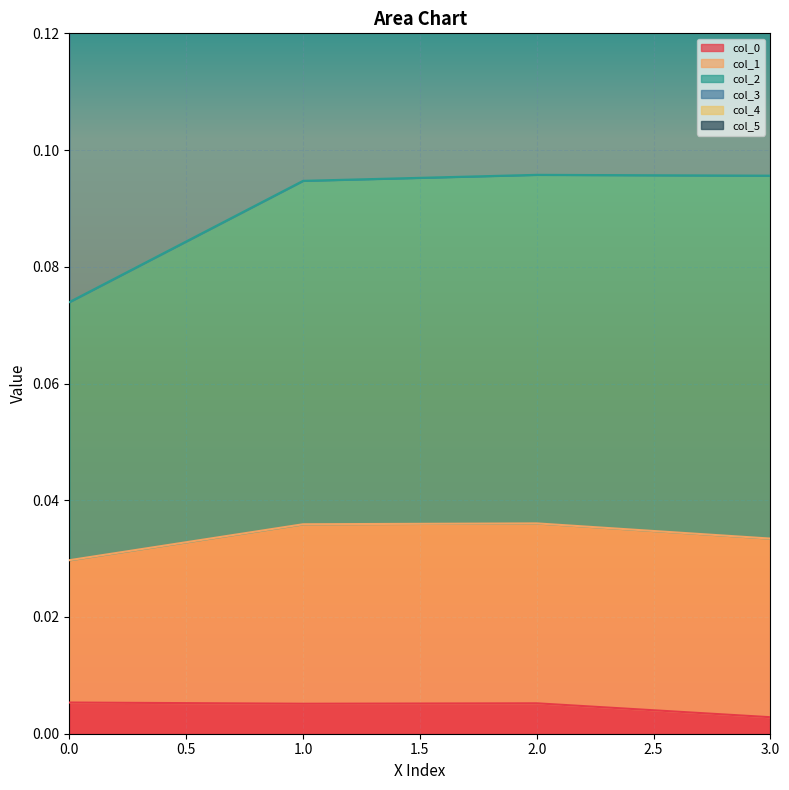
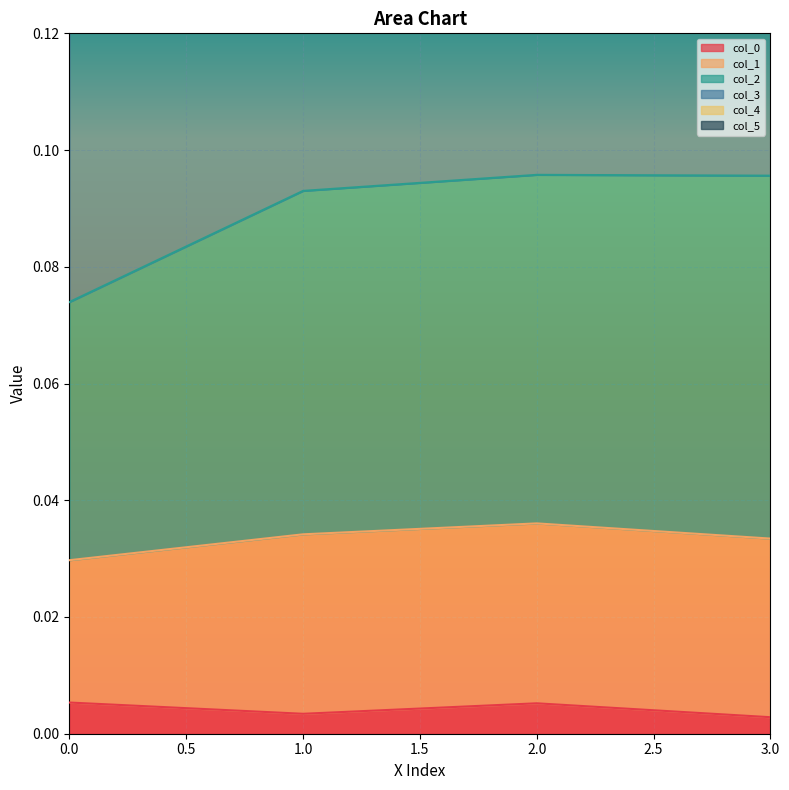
col_0, 1.0: 0.005 -> 0.003
